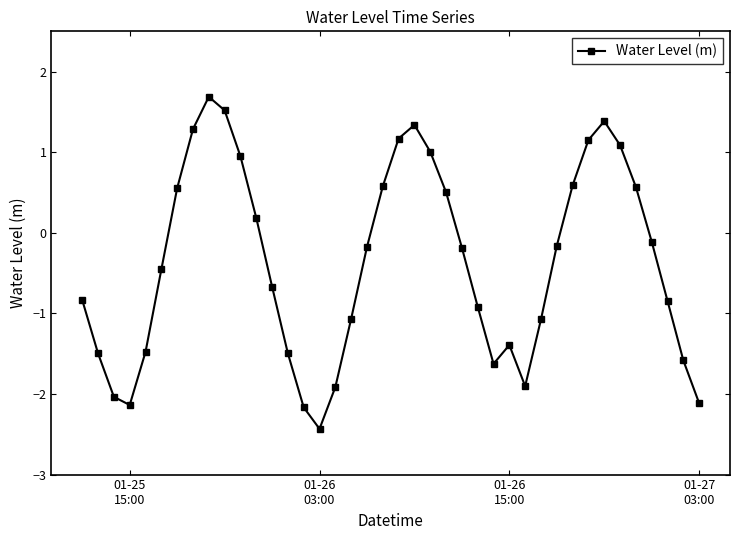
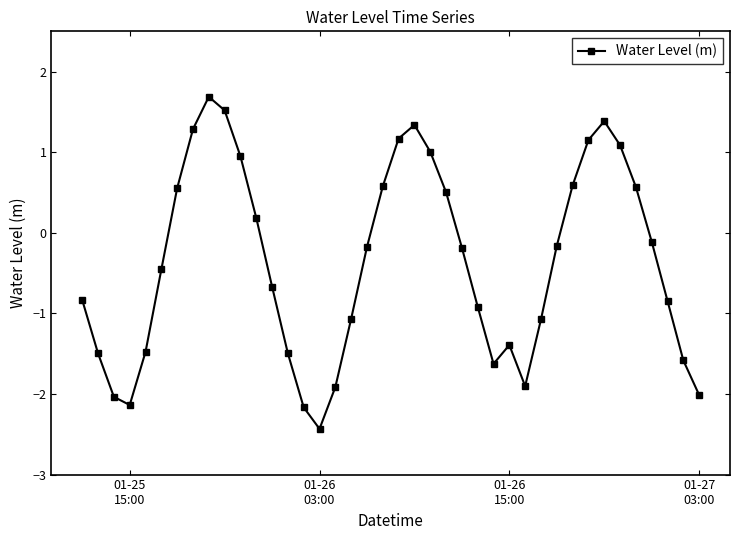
01-27 03:00: -2.1 -> -2.0
